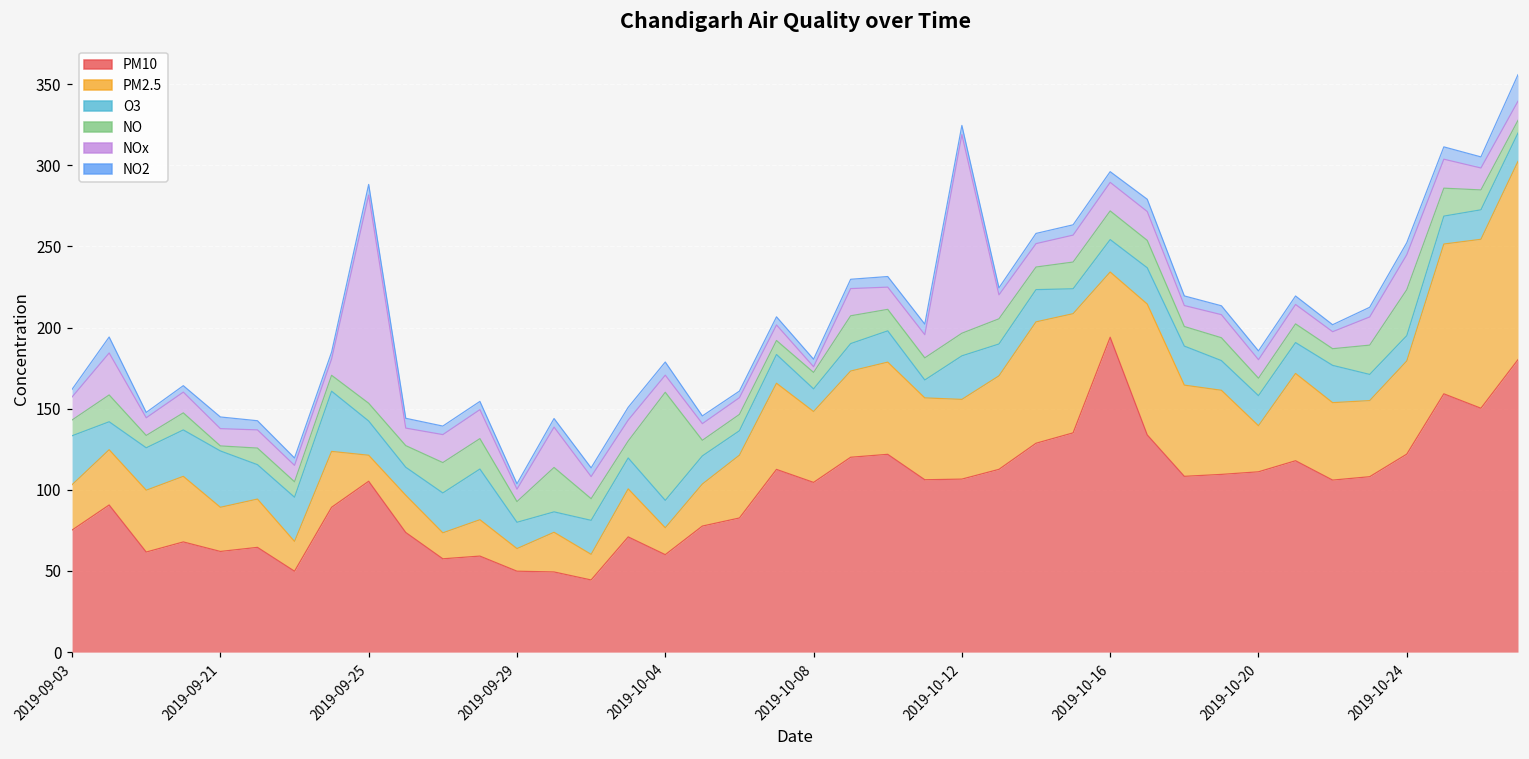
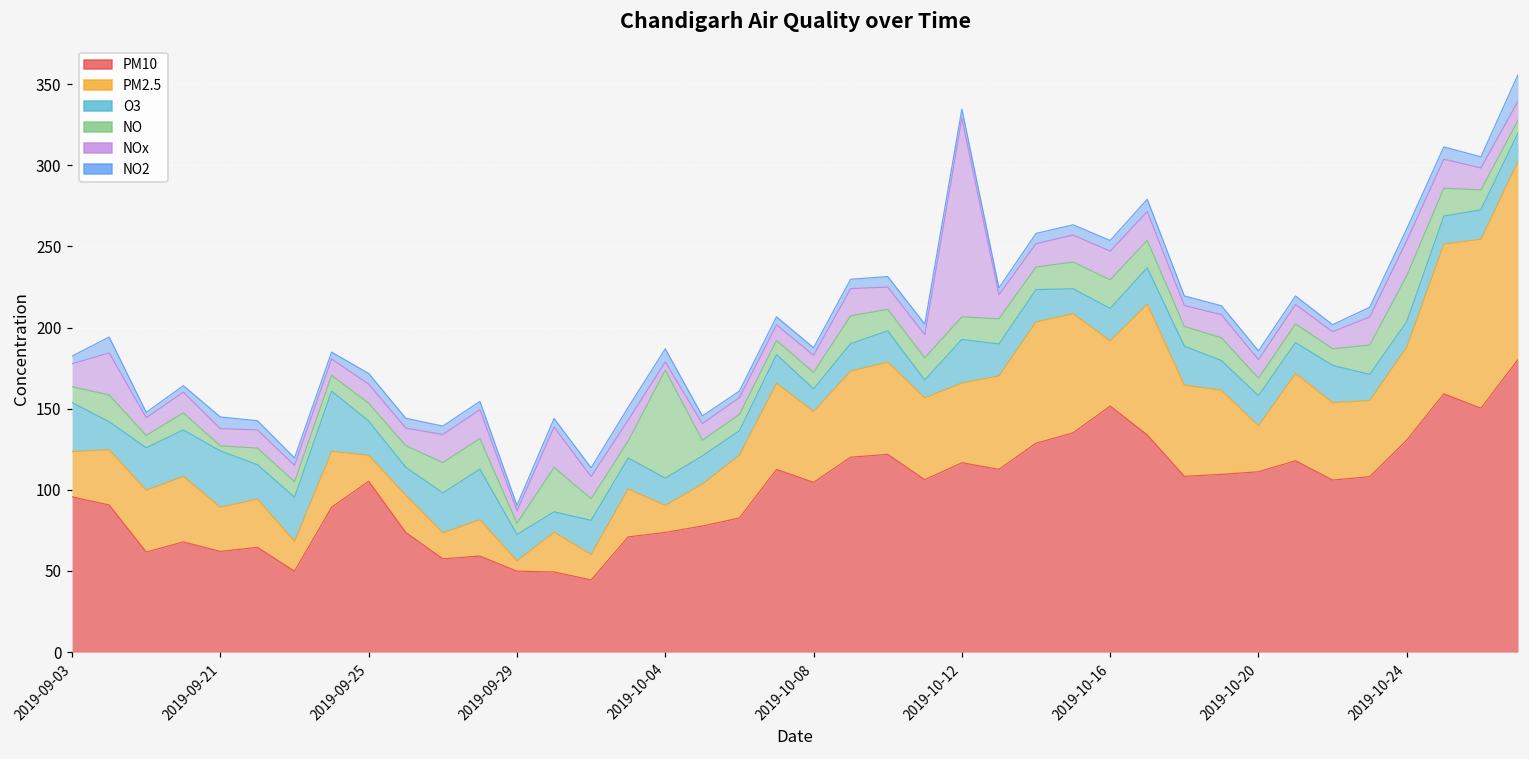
PM10, 2019-09-03: 75 -> 96
NOx, 2019-09-25: 128 -> 12
PM2.5, 2019-09-29: 14 -> 6
NO, 2019-09-29: 13 -> 7
PM10, 2019-10-04: 60 -> 74
NOx, 2019-10-04: 11 -> 5
NOx, 2019-10-08: 4 -> 11
PM10, 2019-10-12: 107 -> 117
PM10, 2019-10-16: 194 -> 152
PM10, 2019-10-24: 122 -> 131
